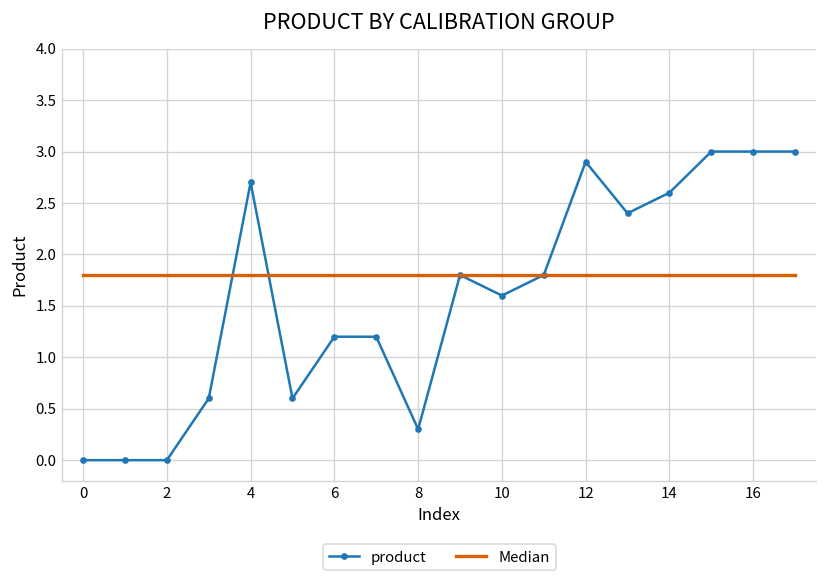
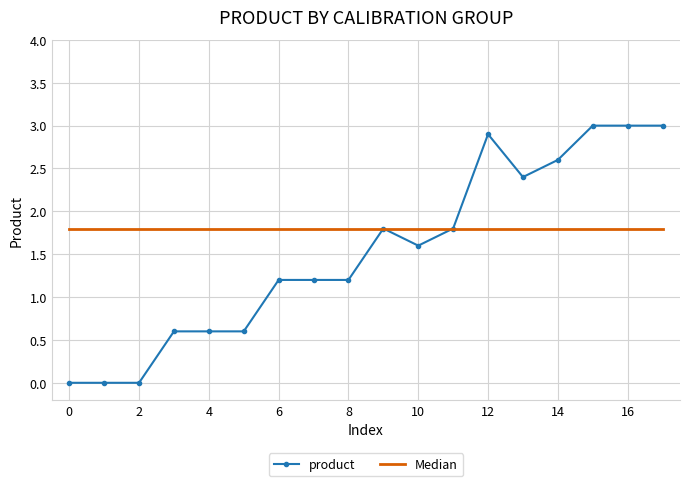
product, 4: 2.7 -> 0.6
product, 8: 0.3 -> 1.2
